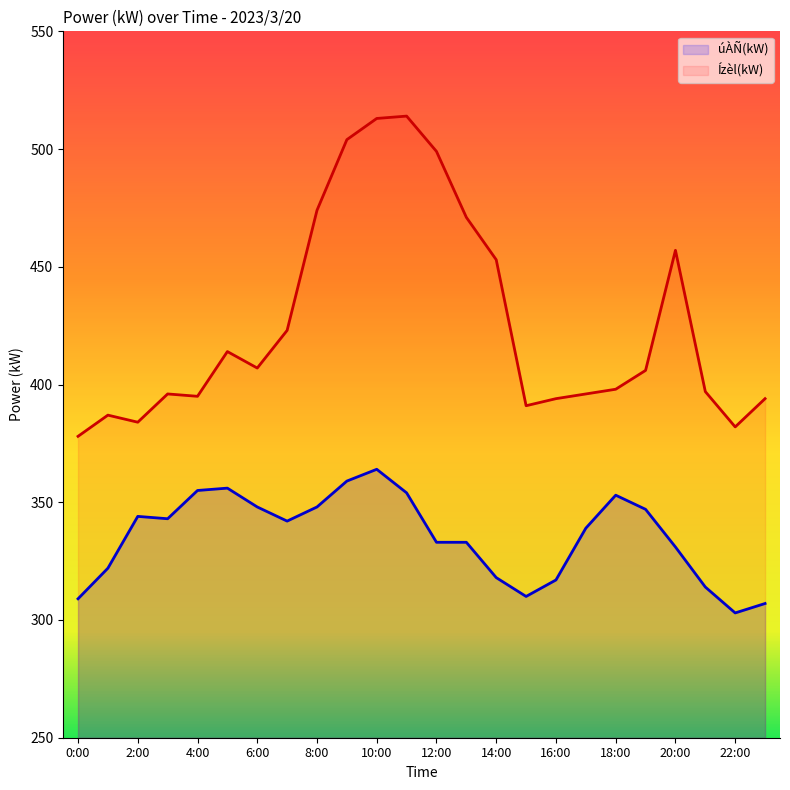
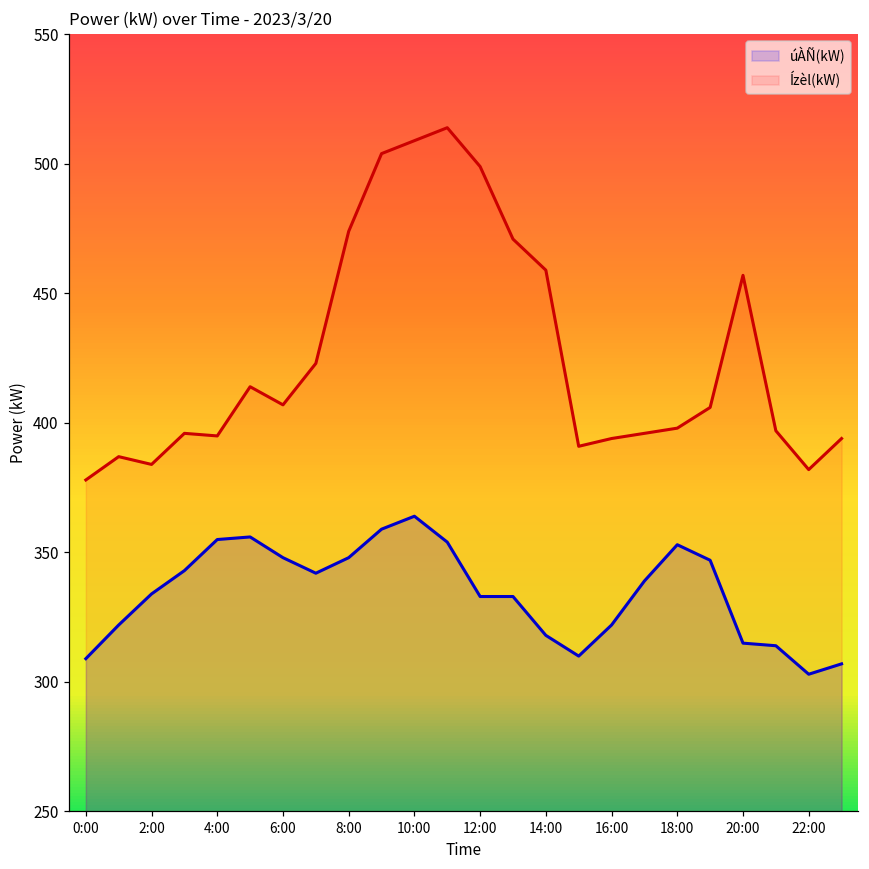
úÀÑ(kW), 2:00: 344 -> 334
Ízèl(kW), 10:00: 513 -> 509
Ízèl(kW), 14:00: 453 -> 459
úÀÑ(kW), 16:00: 317 -> 322
úÀÑ(kW), 20:00: 331 -> 315
